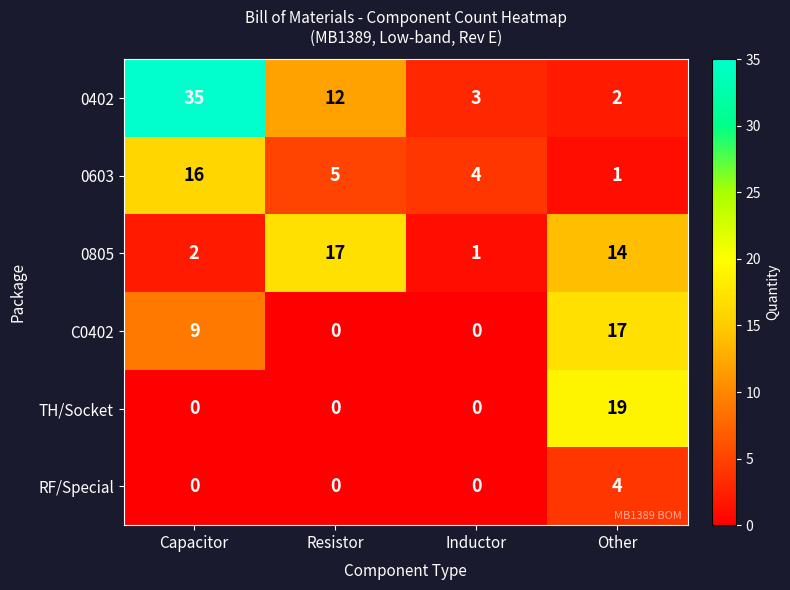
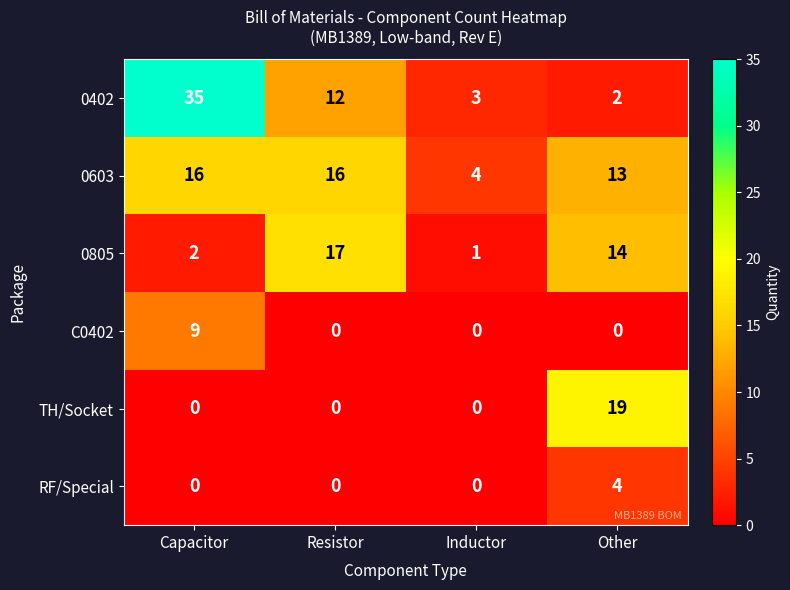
0603, Resistor: 5 -> 16
0603, Other: 1 -> 13
C0402, Other: 17 -> 0
